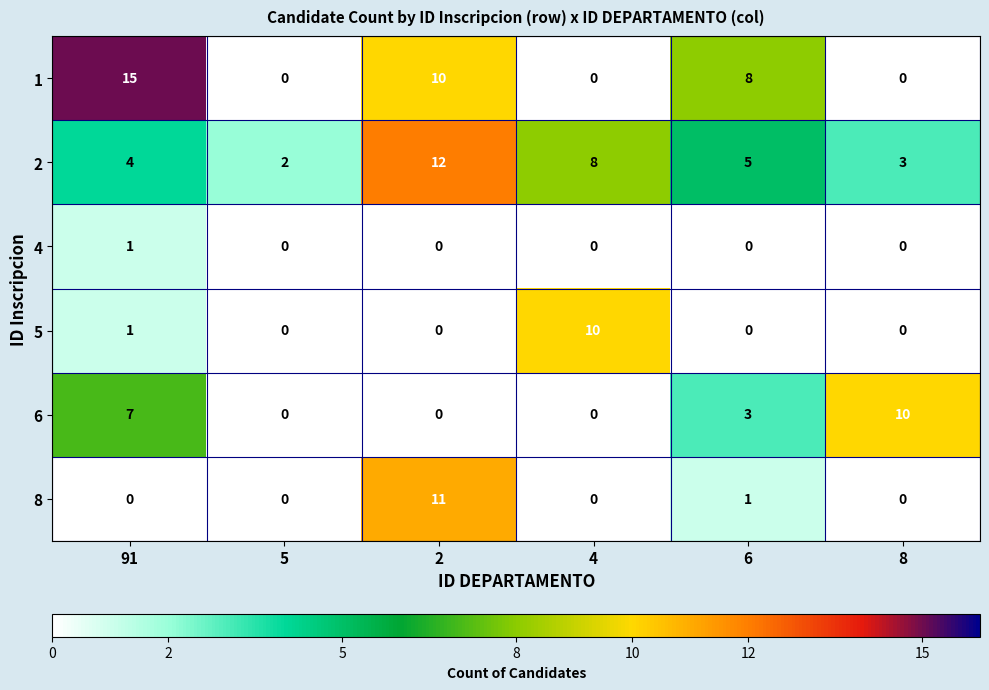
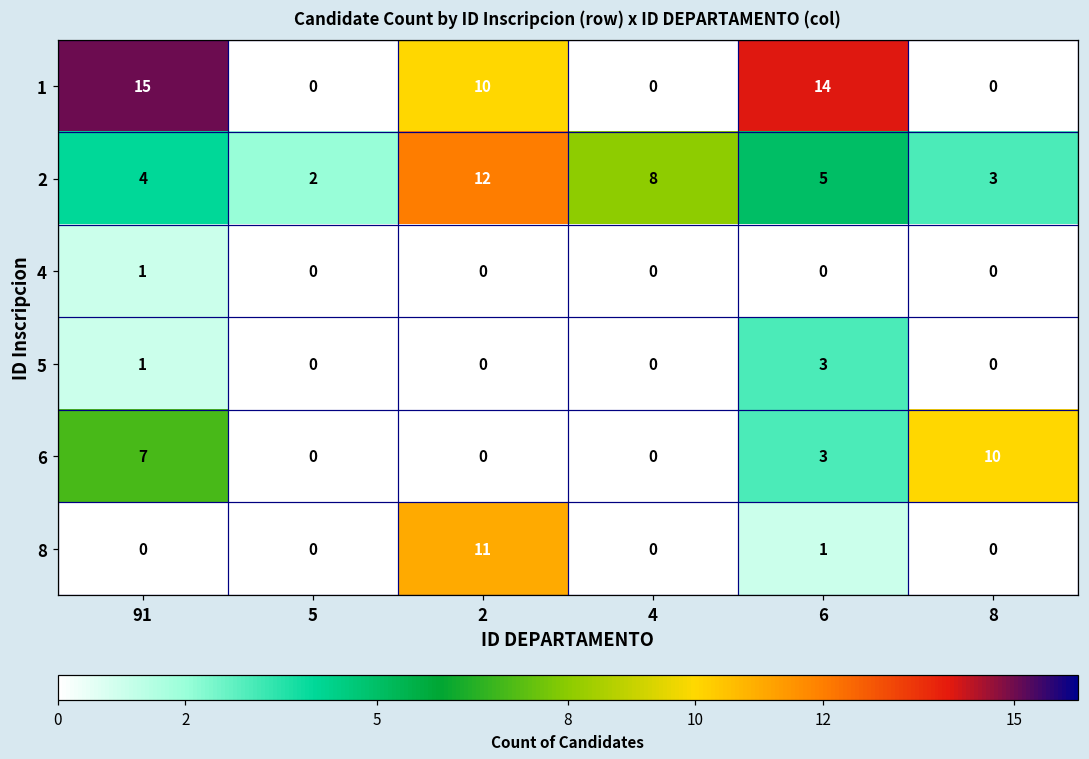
1, 6: 8 -> 14
5, 4: 10 -> 0
5, 6: 0 -> 3
